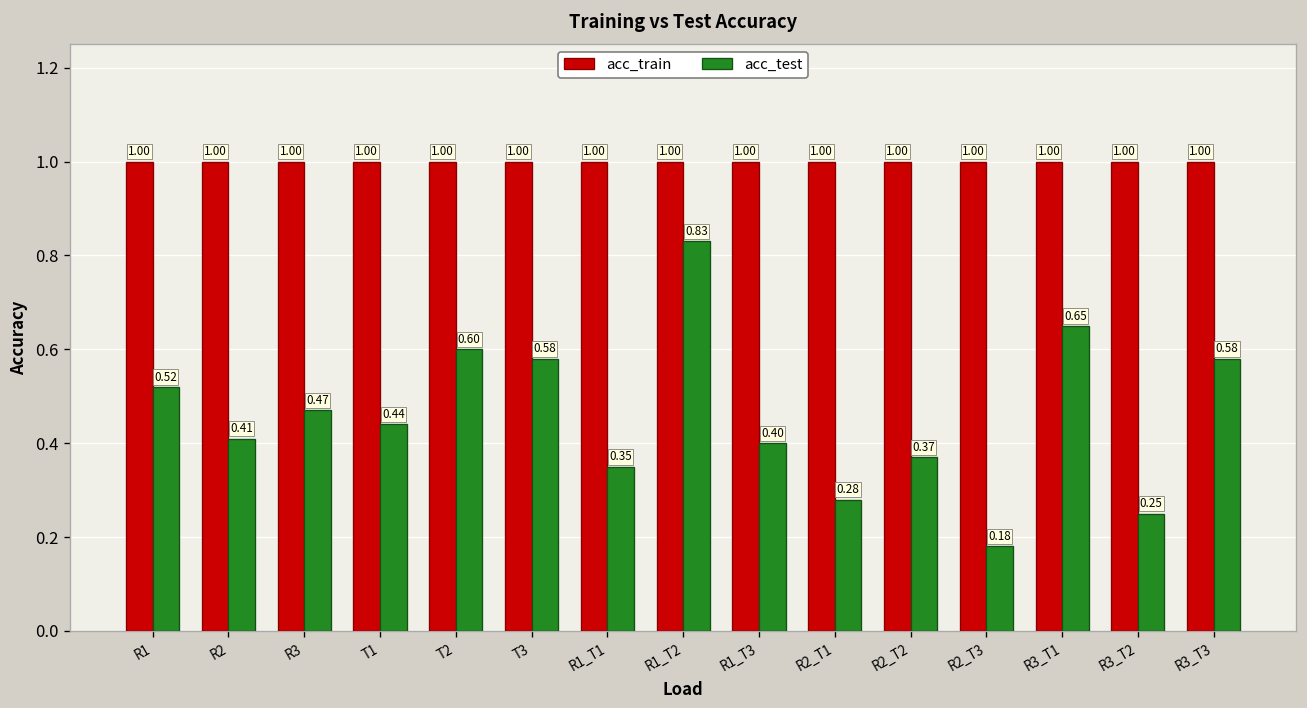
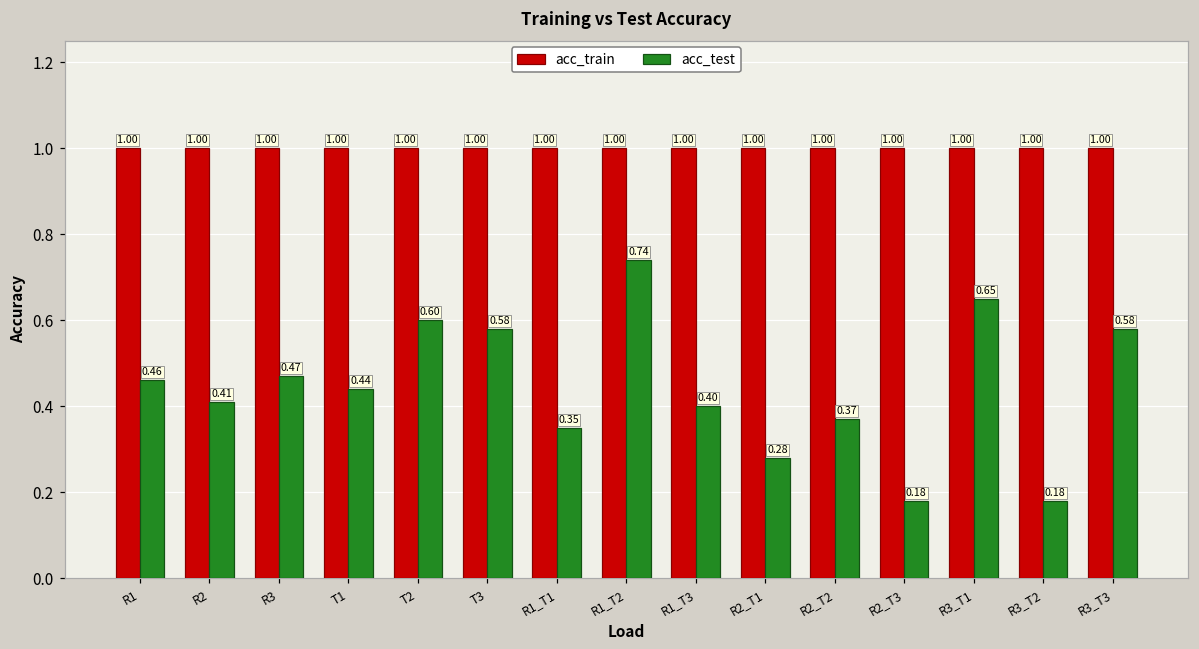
acc_test, R1: 0.52 -> 0.46
acc_test, R1_T2: 0.83 -> 0.74
acc_test, R3_T2: 0.25 -> 0.18
